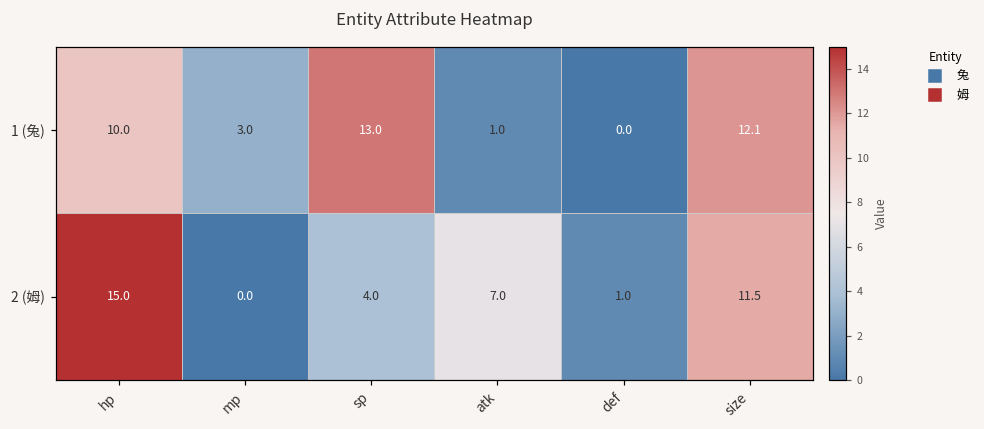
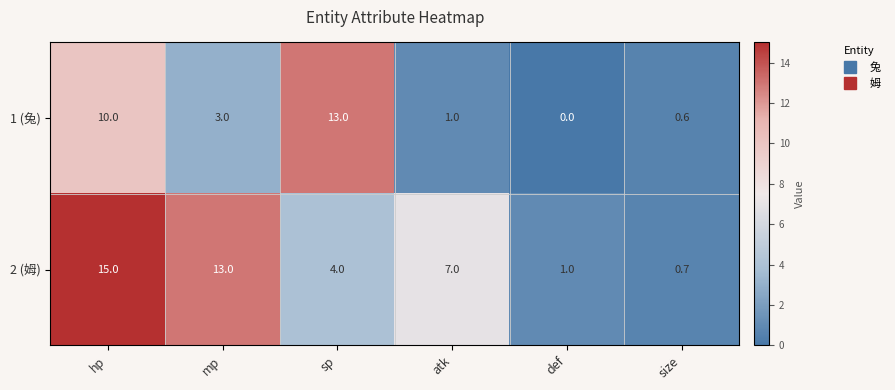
1 (兔), size: 12.1 -> 0.6
2 (姆), mp: 0.0 -> 13.0
2 (姆), size: 11.5 -> 0.7
